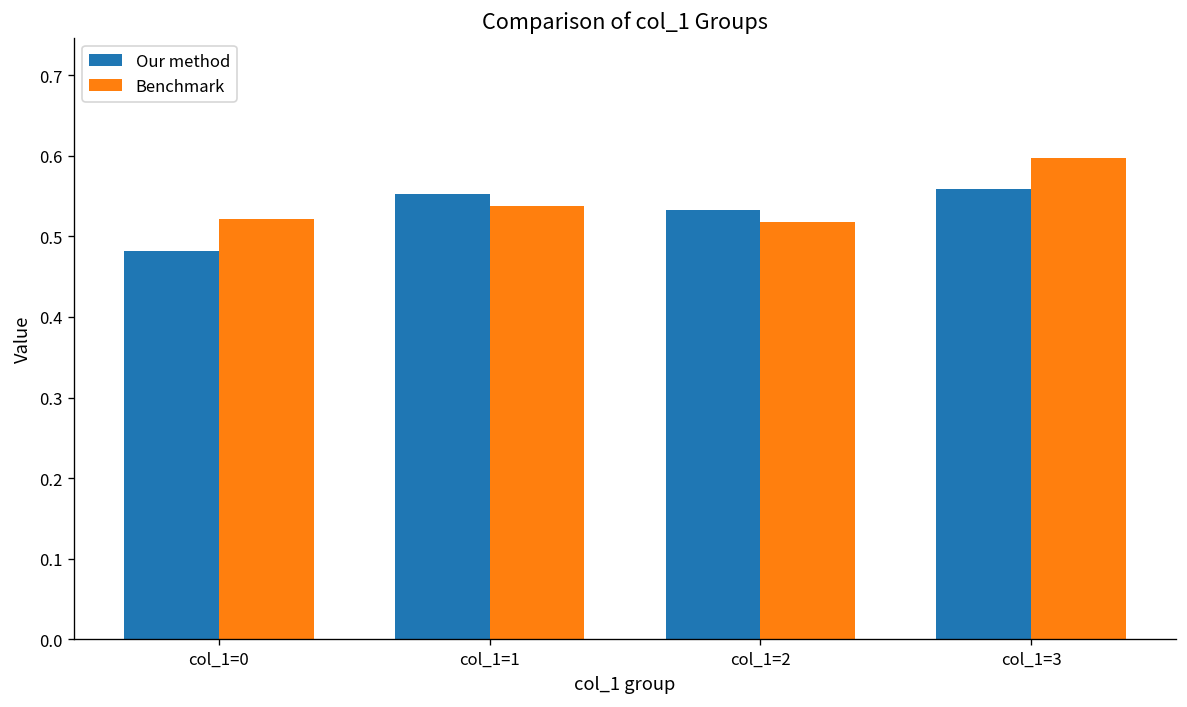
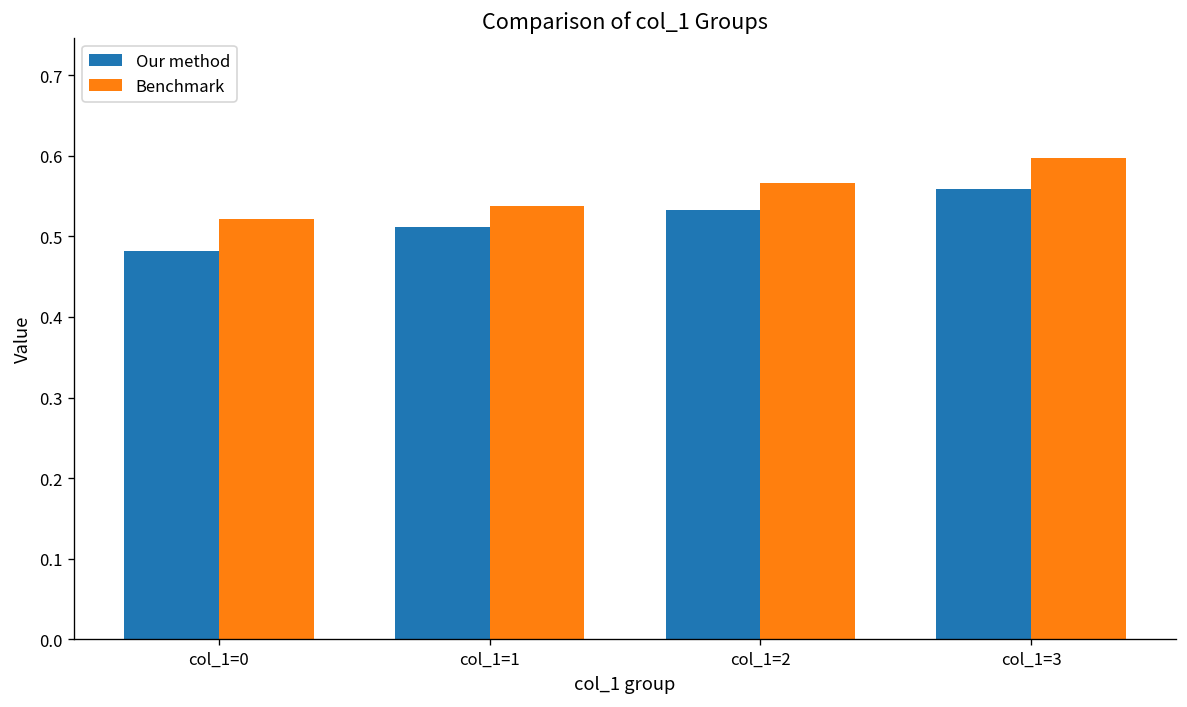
Our method, col_1=1: 0.55 -> 0.51
Benchmark, col_1=2: 0.52 -> 0.57
